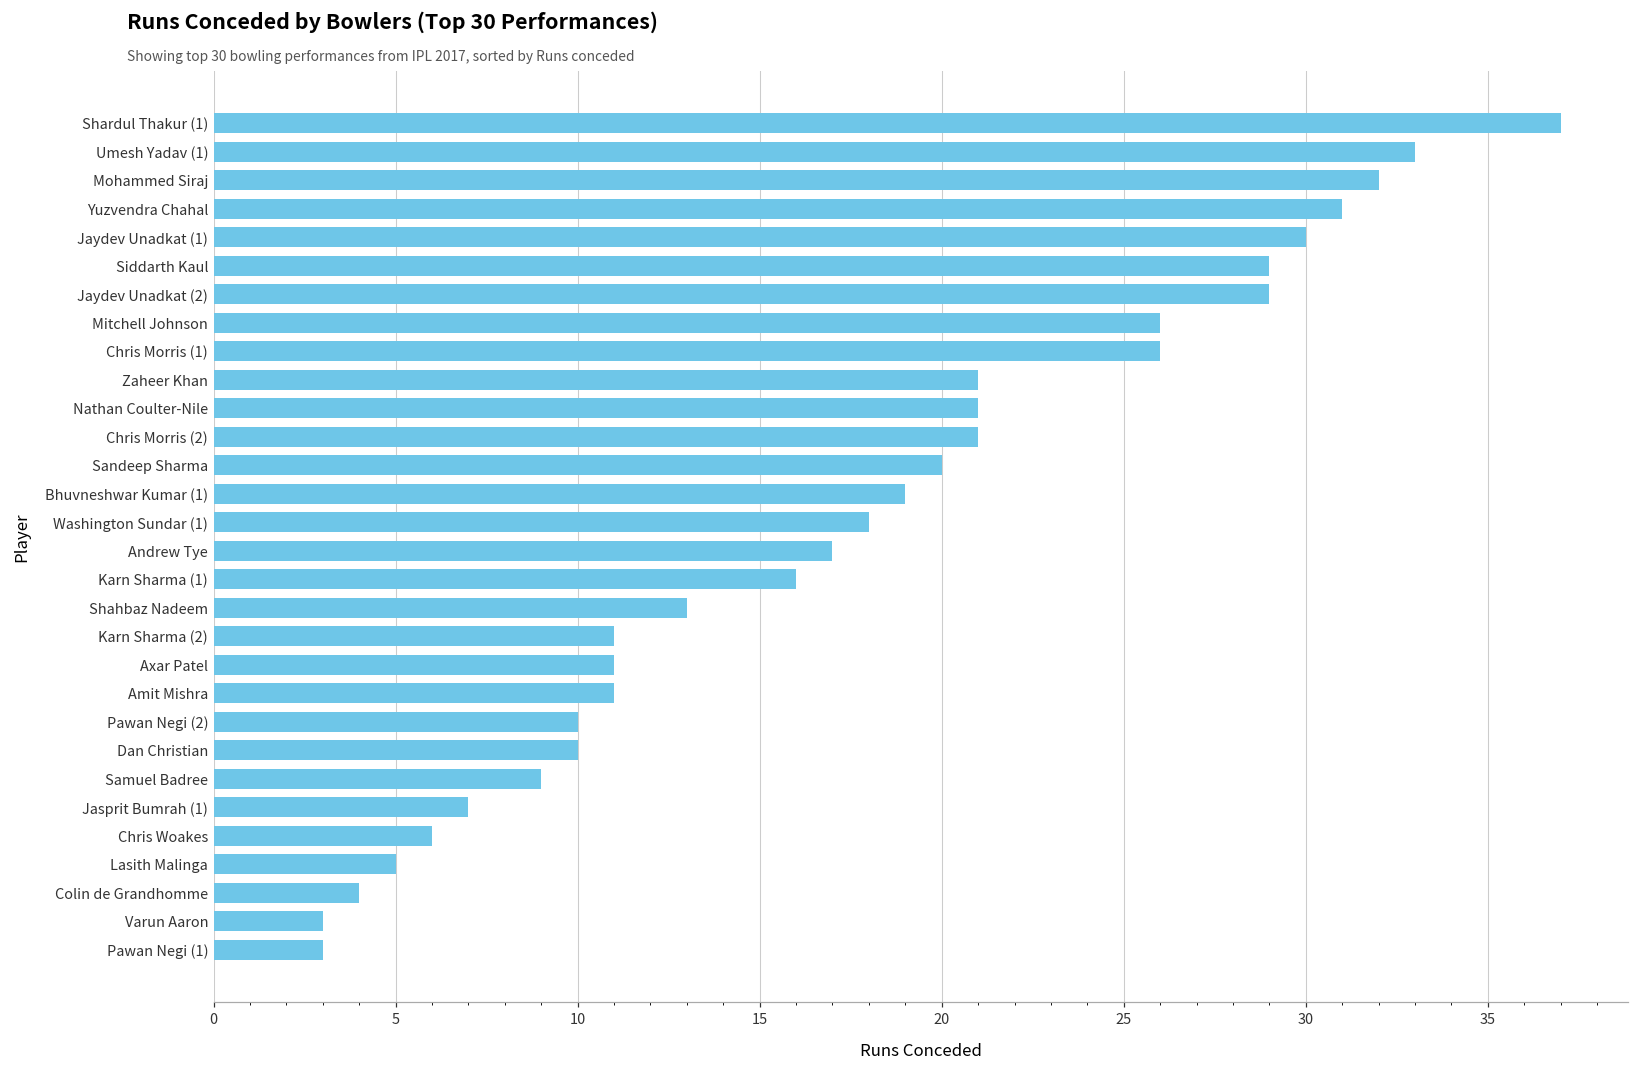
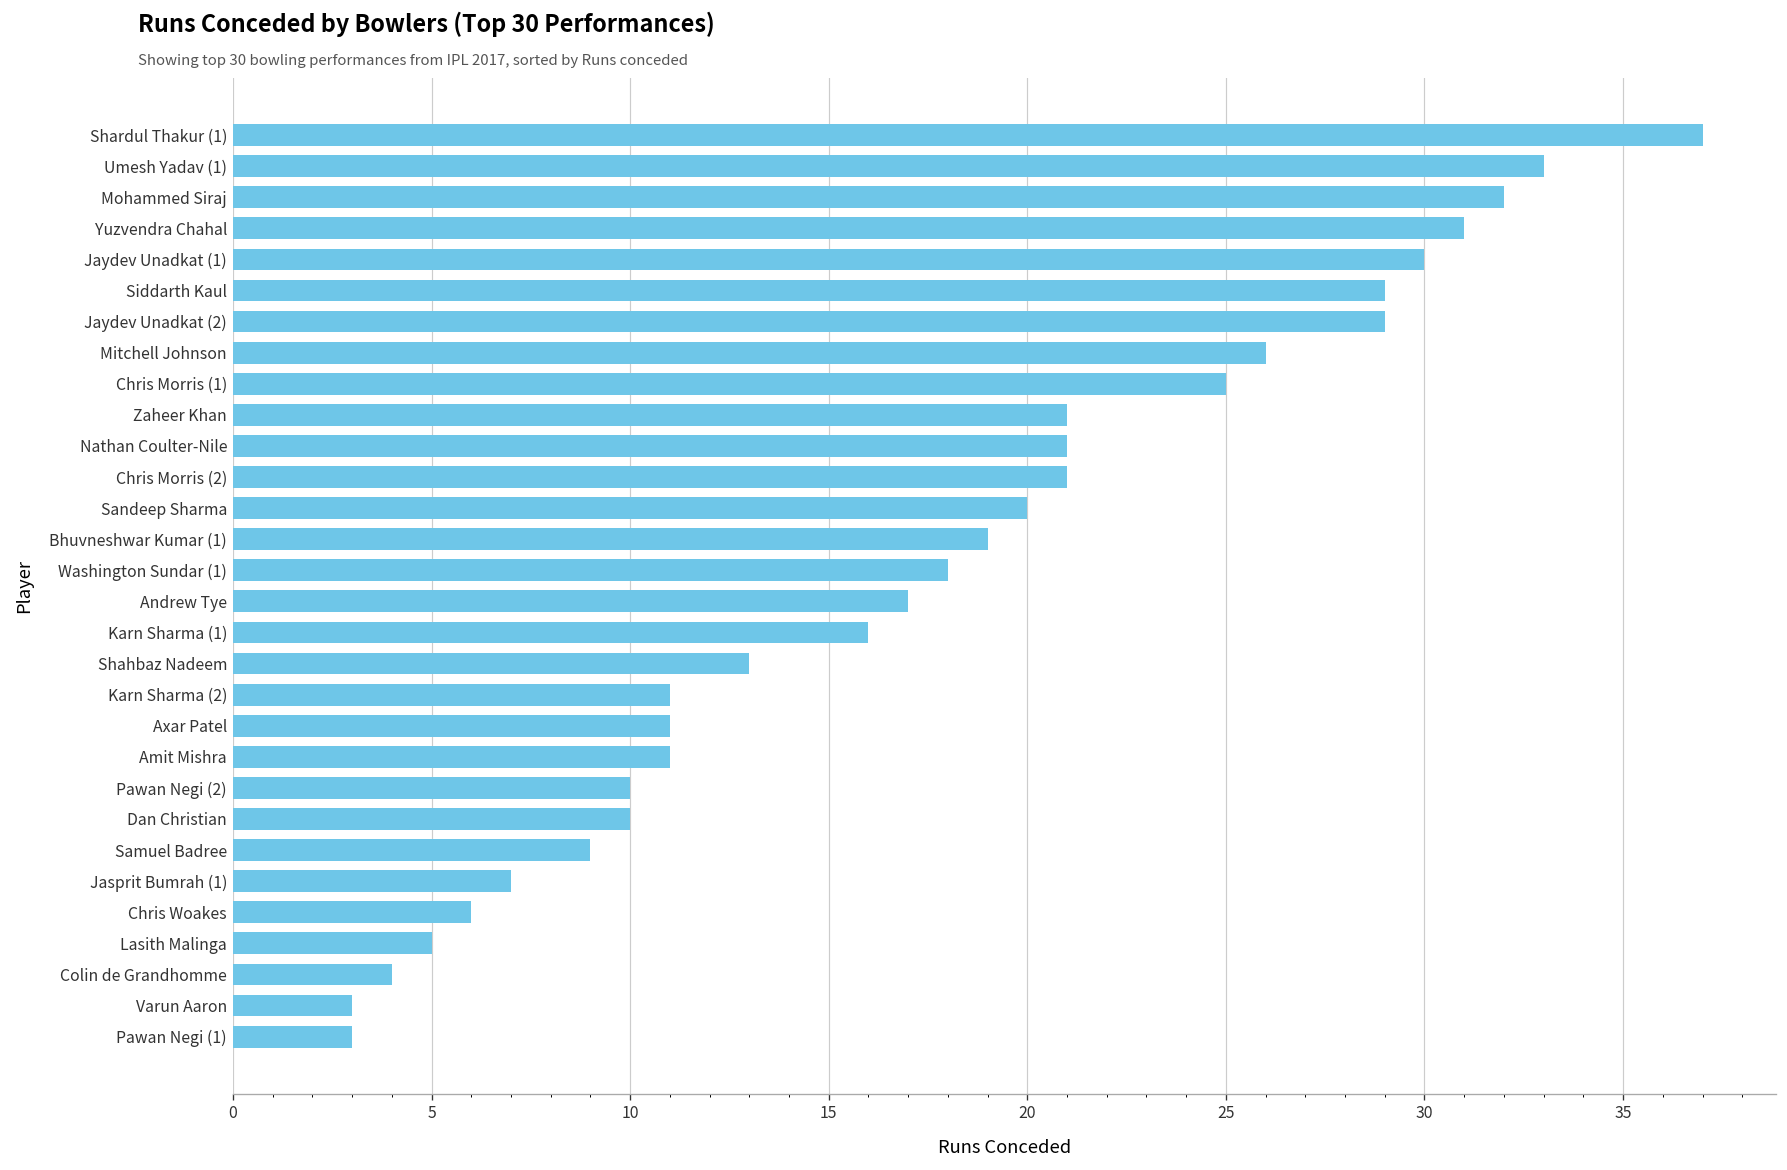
Chris Morris (1): 26 -> 25
